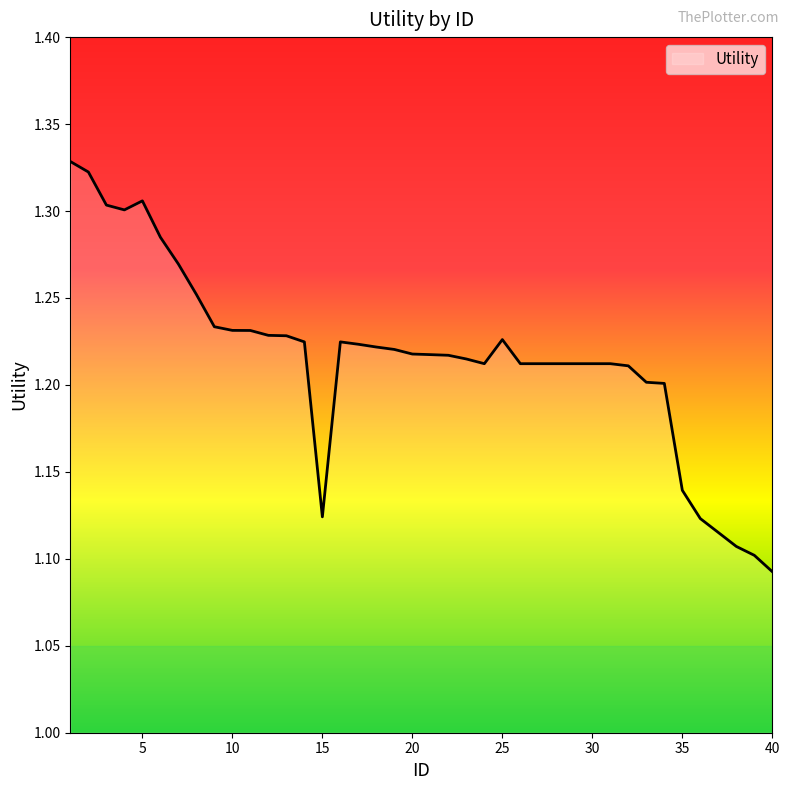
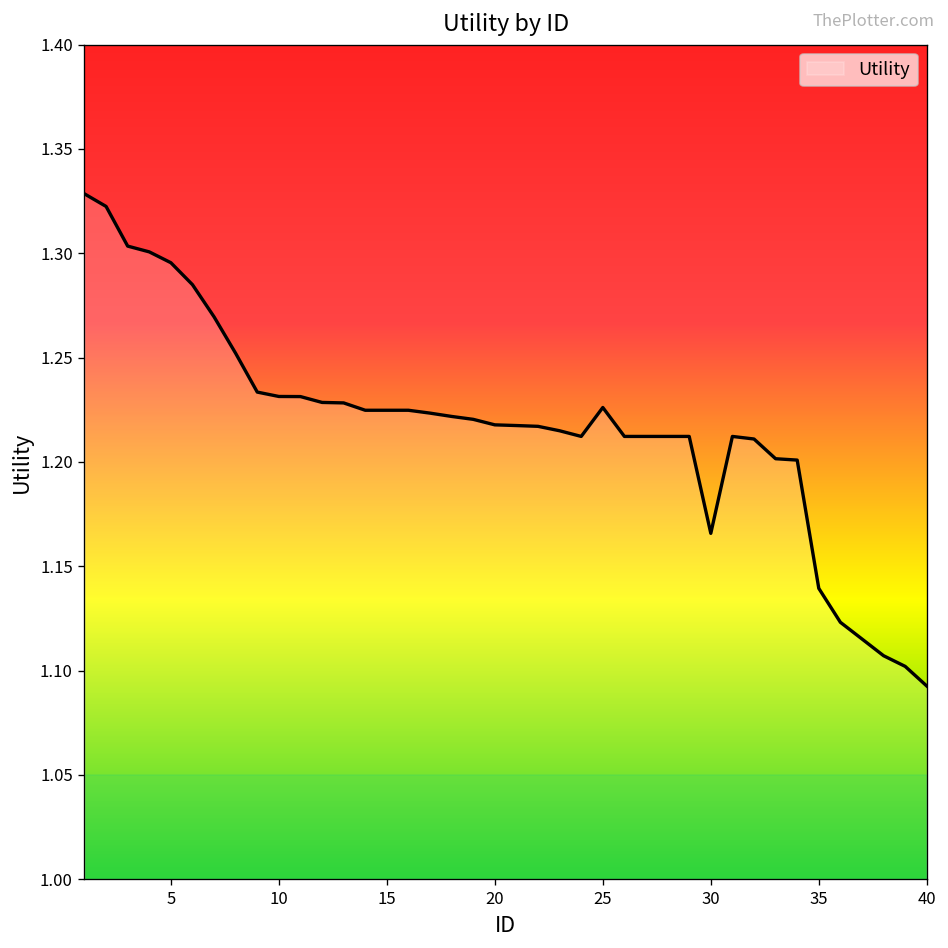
5: 1.306 -> 1.295
15: 1.124 -> 1.225
30: 1.212 -> 1.166
